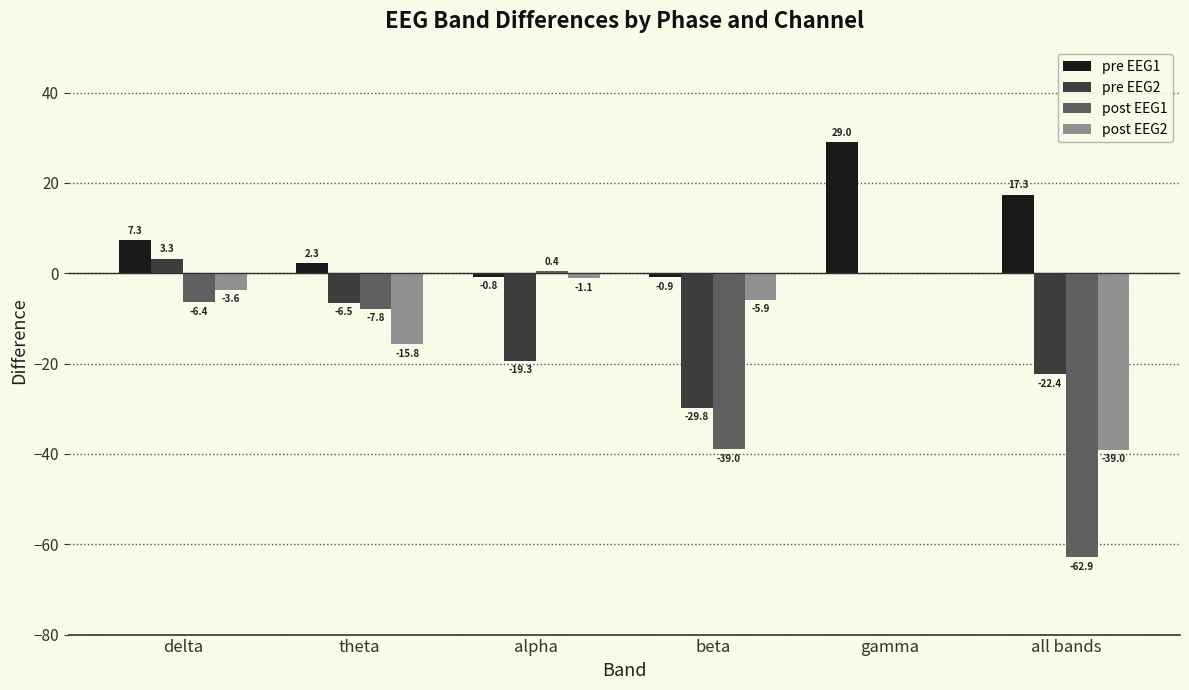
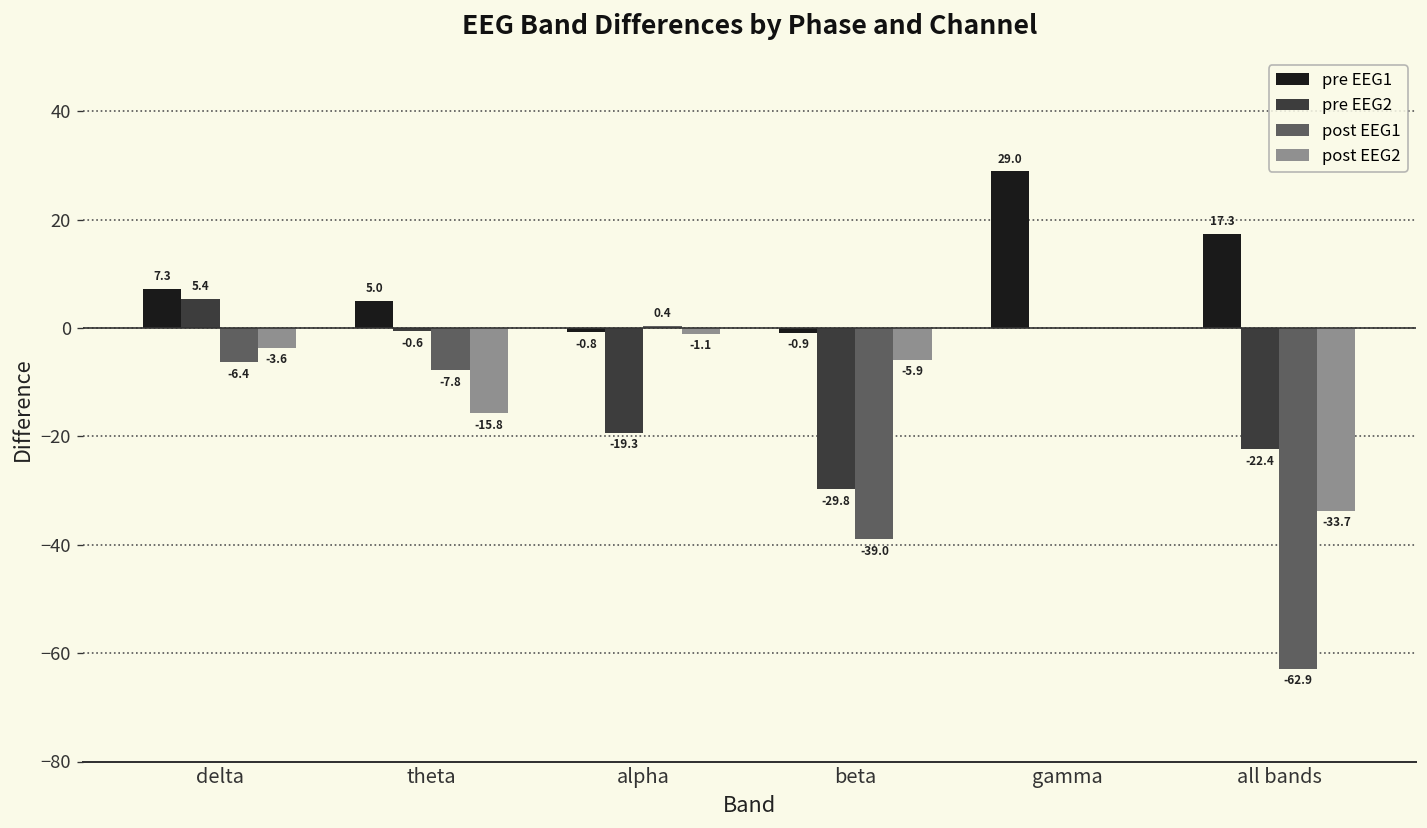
pre EEG2, delta: 3.3 -> 5.4
pre EEG1, theta: 2.3 -> 5.0
pre EEG2, theta: -6.5 -> -0.6
post EEG2, all bands: -39.0 -> -33.7
